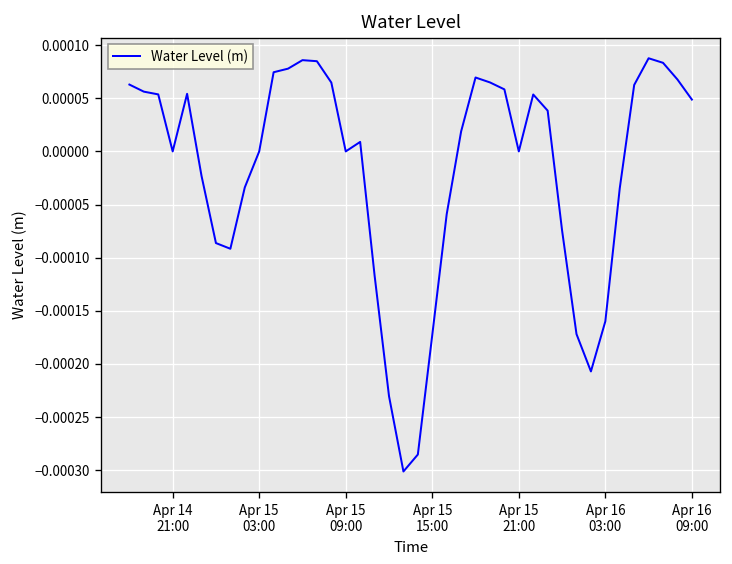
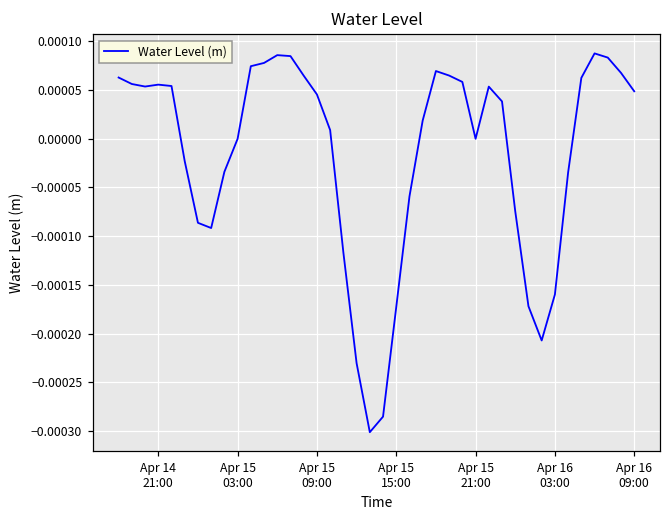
Apr 14 21:00: 0.0000 -> 0.0001
Apr 15 09:00: 0.00000 -> 0.00005
